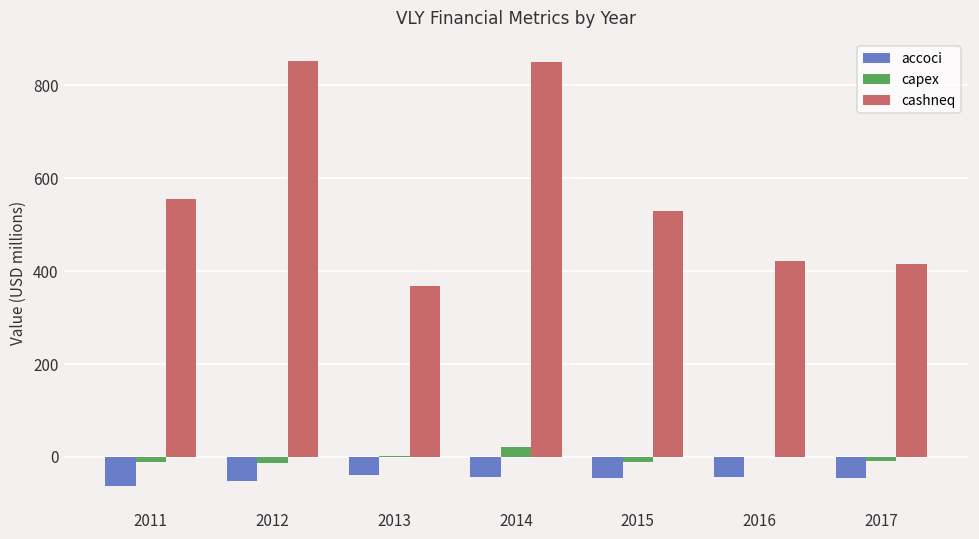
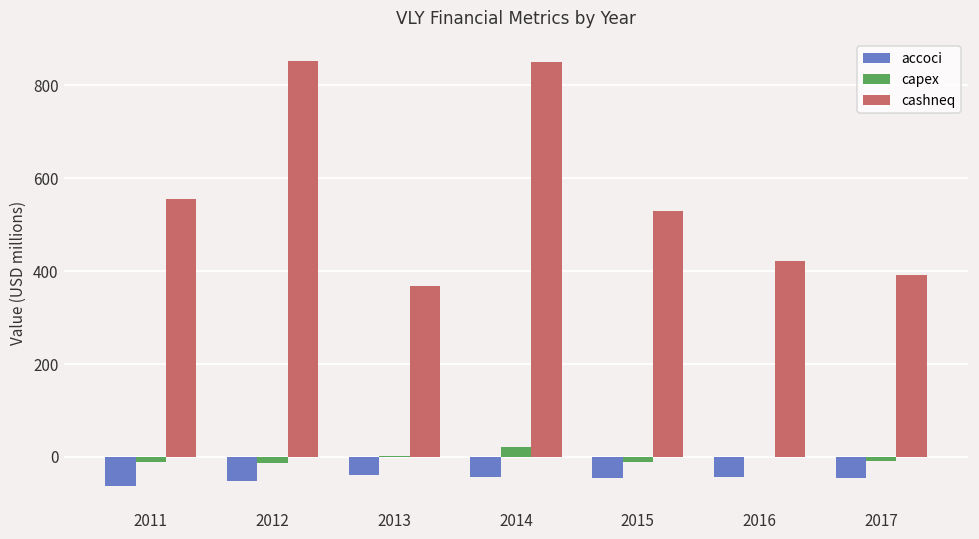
cashneq, 2017: 420 -> 390
